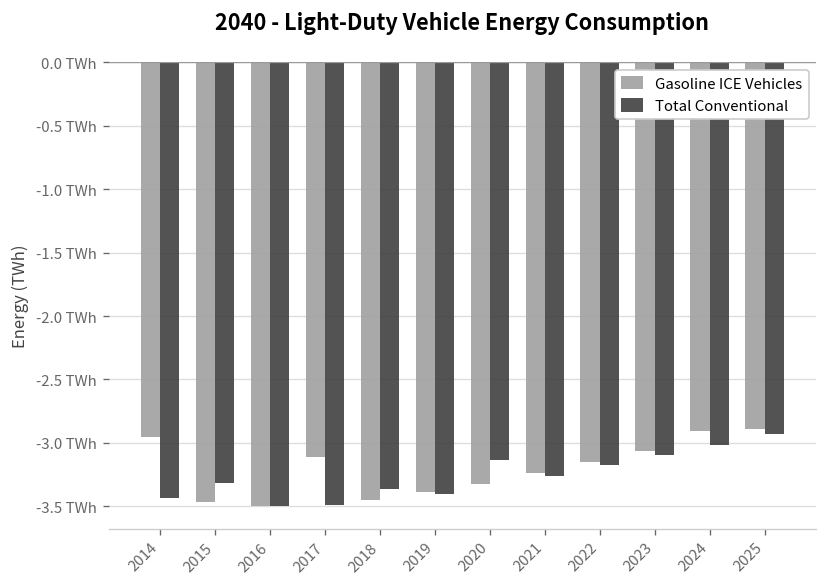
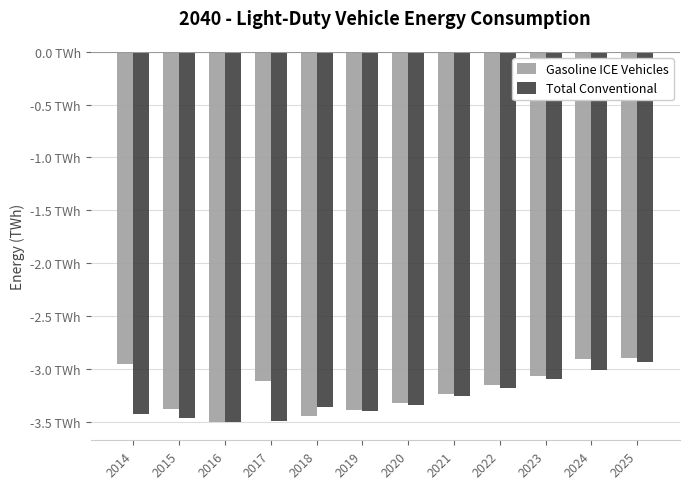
Gasoline ICE Vehicles, 2015: -3.47 TWh -> -3.38 TWh
Total Conventional, 2015: -3.32 TWh -> -3.46 TWh
Total Conventional, 2020: -3.14 TWh -> -3.34 TWh
